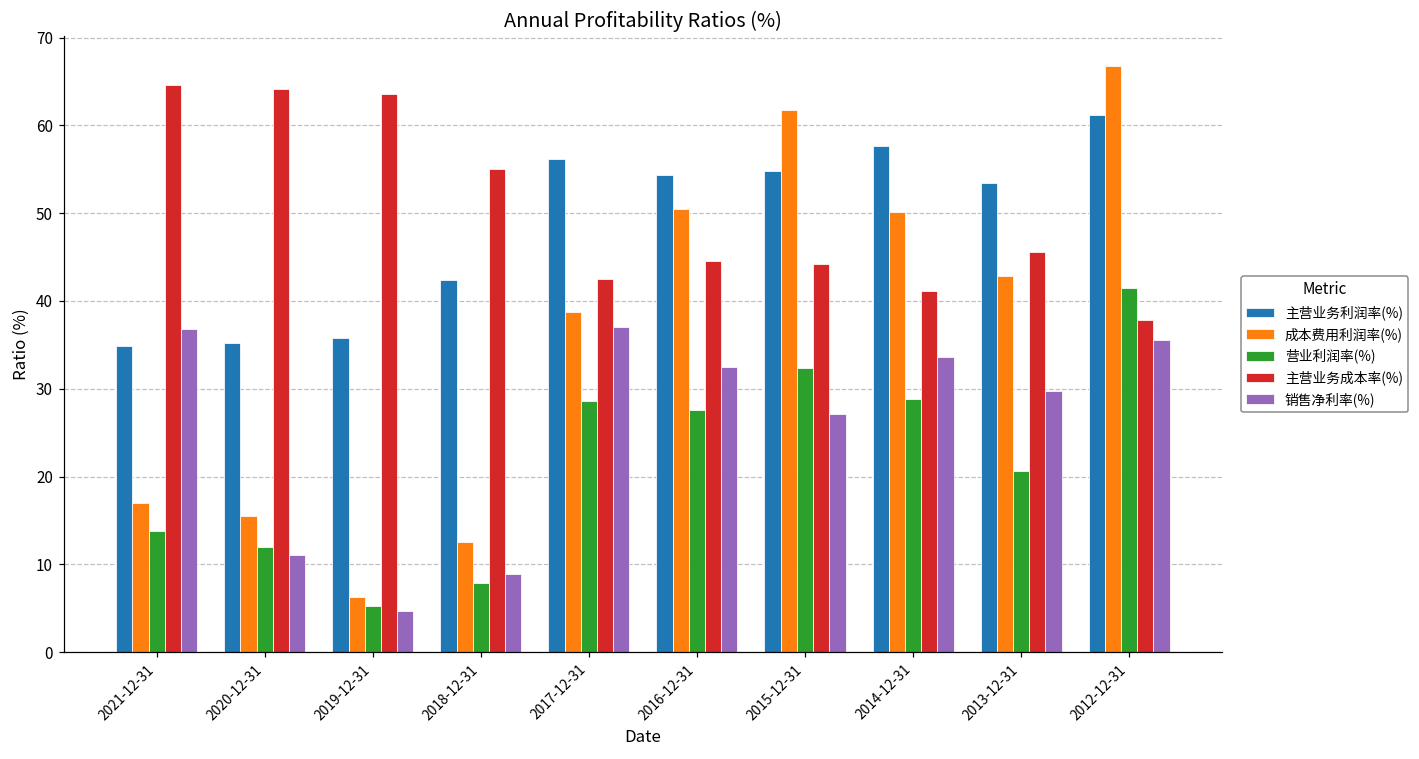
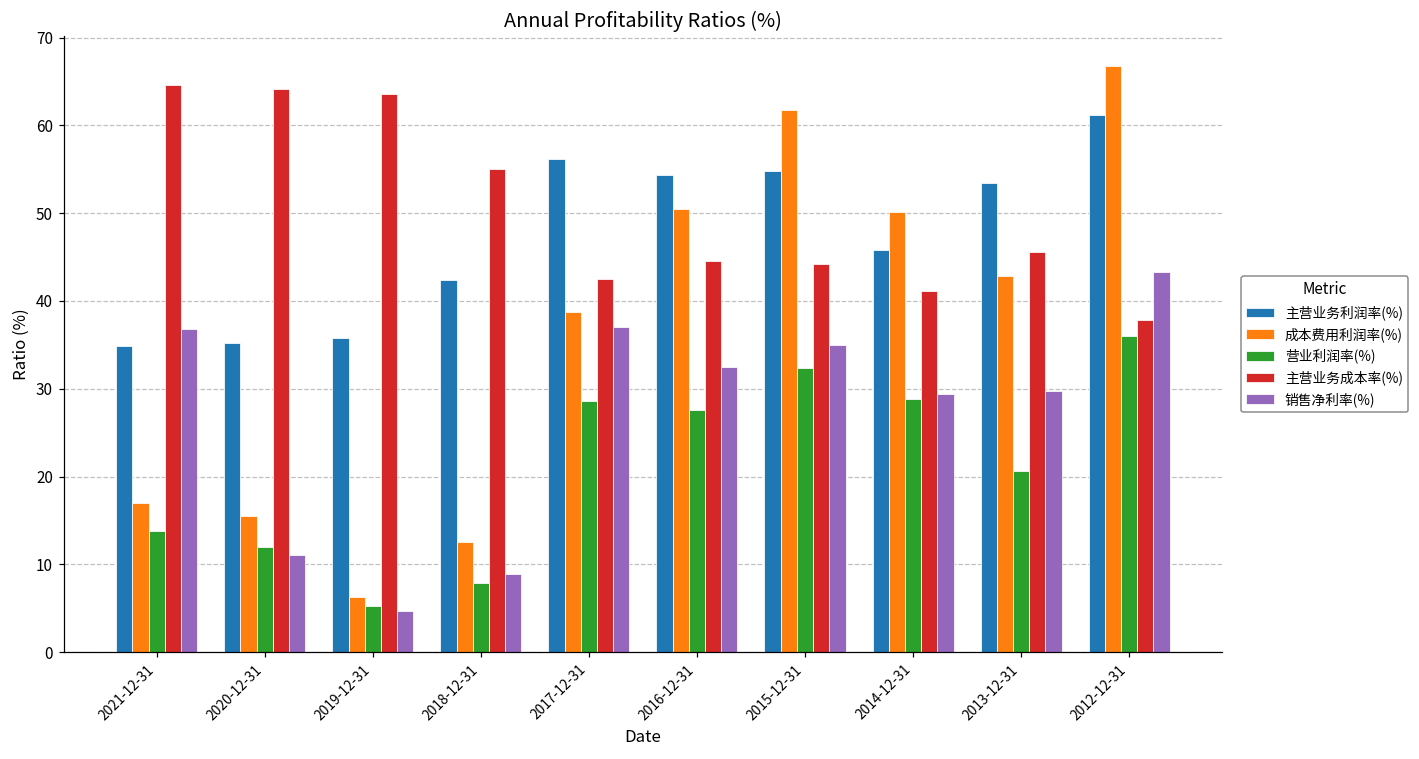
销售净利率(%), 2015-12-31: 27 -> 35
主营业务利润率(%), 2014-12-31: 58 -> 46
销售净利率(%), 2014-12-31: 34 -> 29
营业利润率(%), 2012-12-31: 41 -> 36
销售净利率(%), 2012-12-31: 36 -> 43
